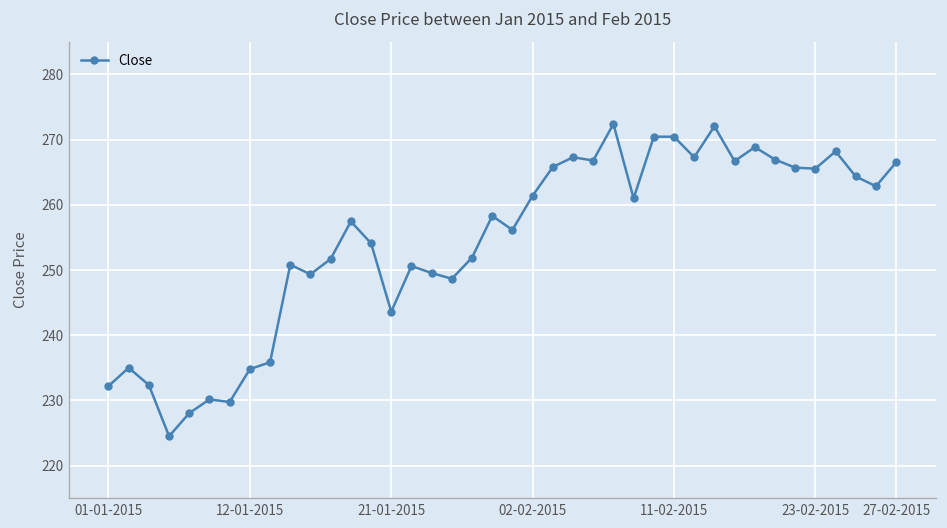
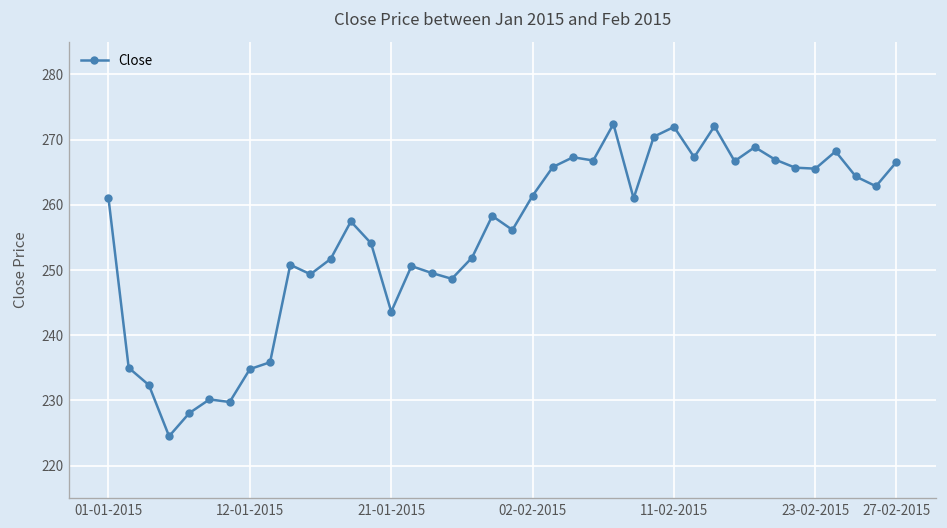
01-01-2015: 232 -> 261
11-02-2015: 270 -> 272
